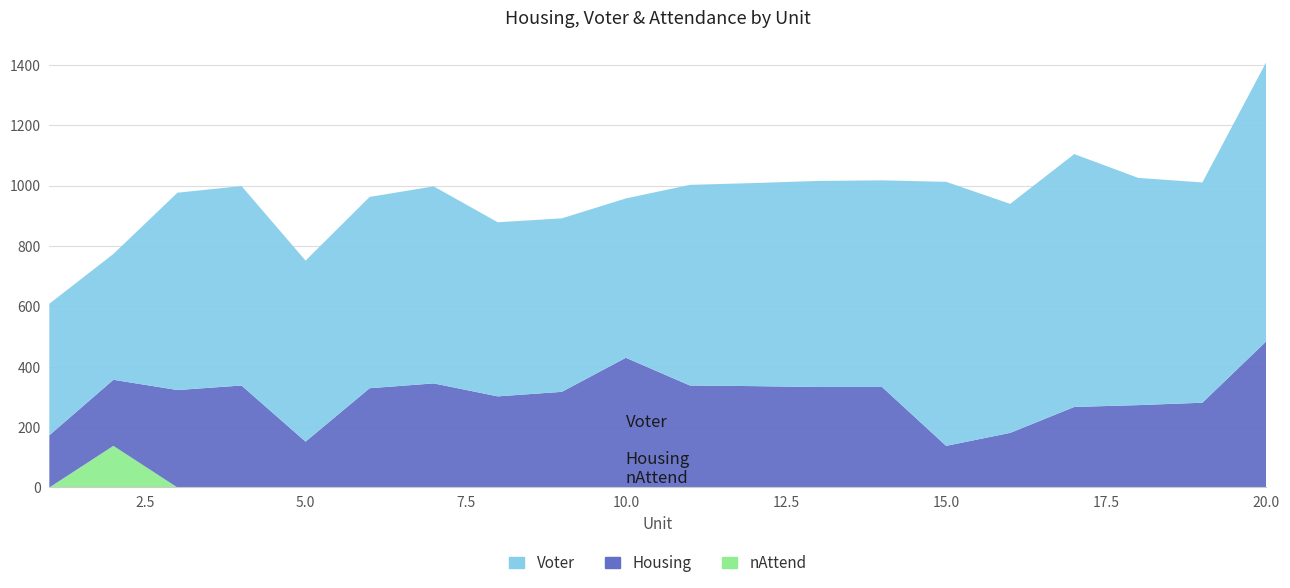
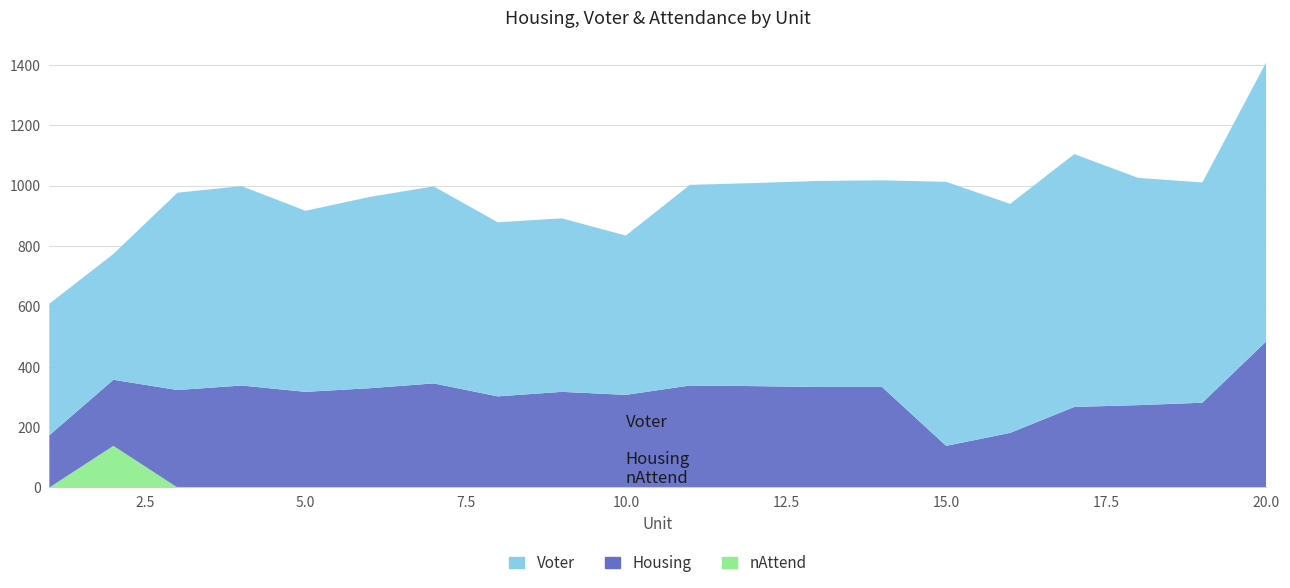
Housing, 5.0: 150 -> 320
Housing, 10.0: 430 -> 310
